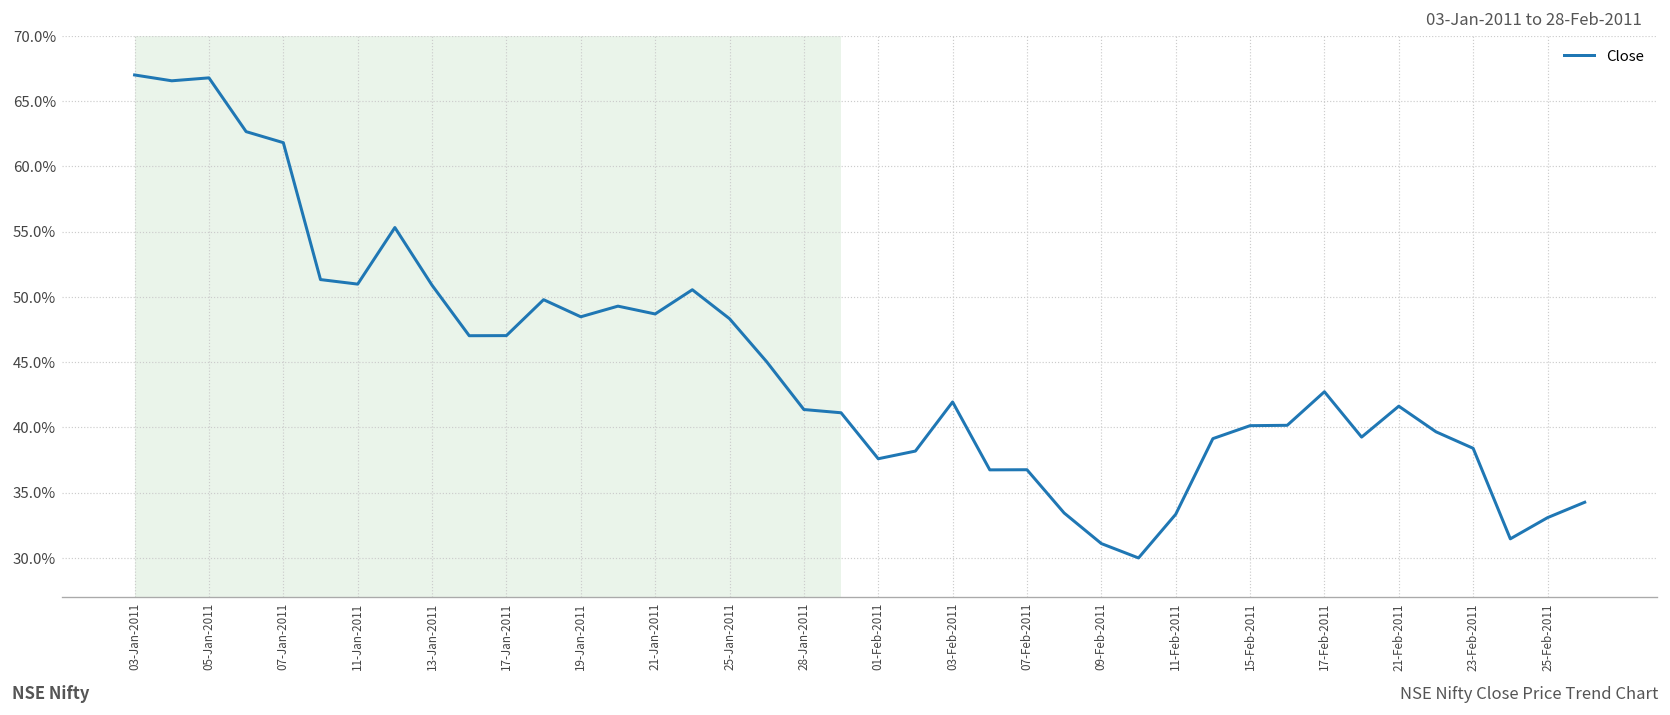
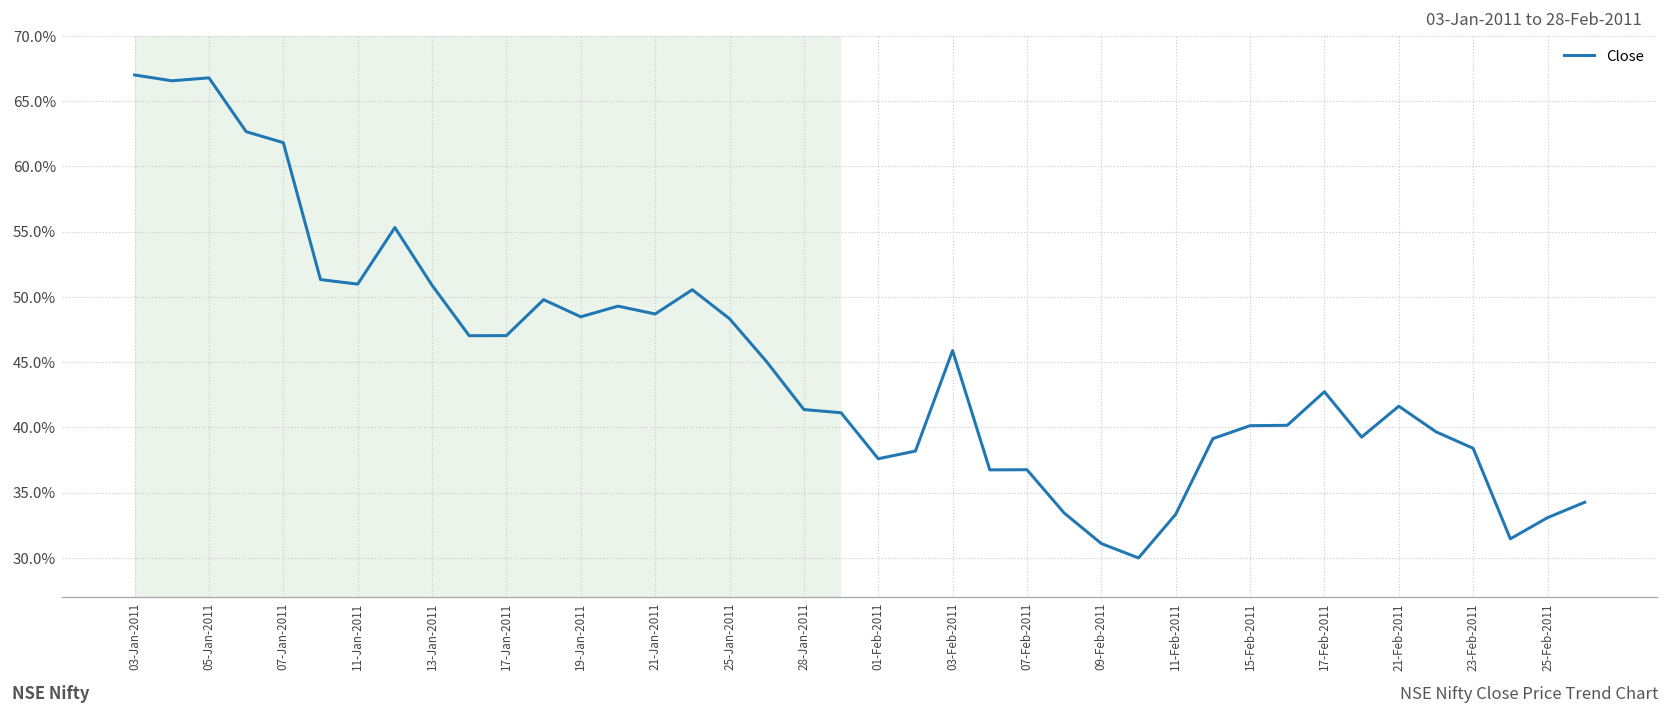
03-Feb-2011: 42.0% -> 45.9%
